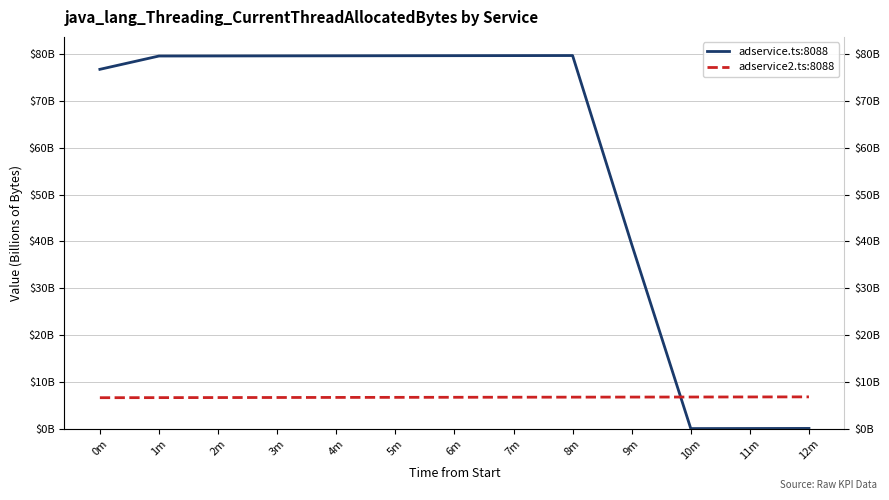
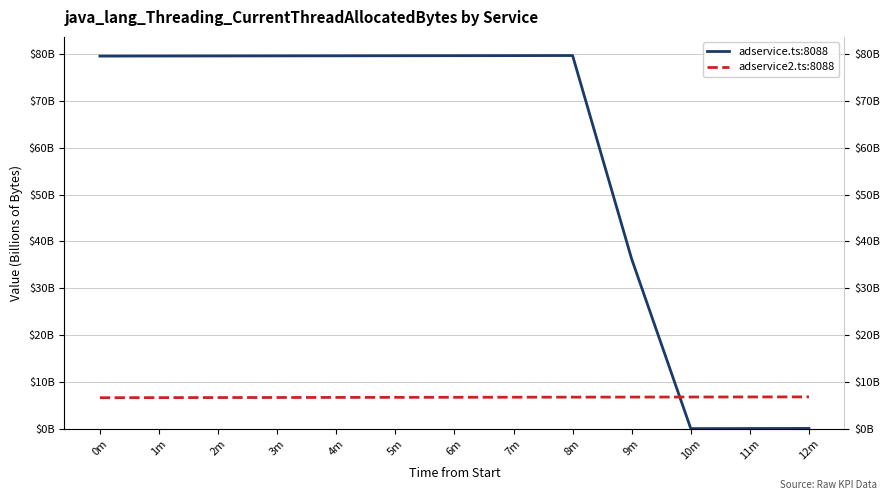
adservice.ts:8088, 0m: $77000000000 -> $80000000000
adservice.ts:8088, 9m: $39000000000 -> $36000000000
